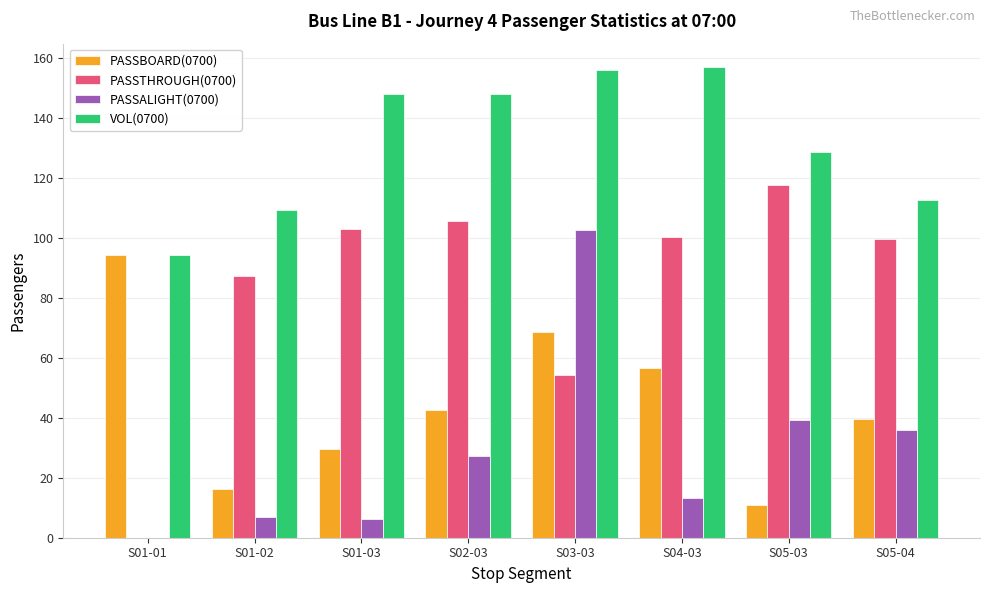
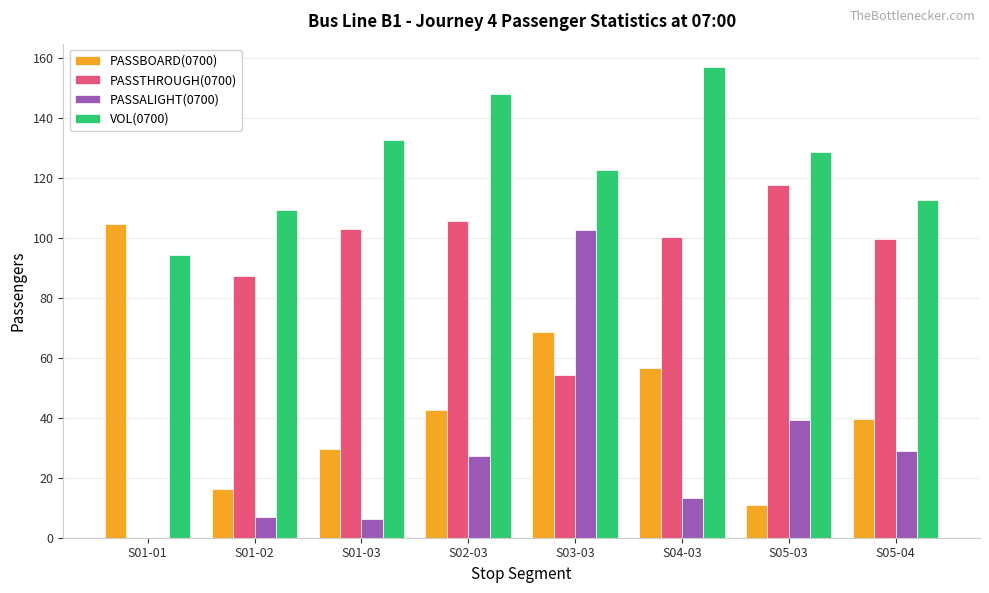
PASSBOARD(0700), S01-01: 94 -> 105
VOL(0700), S01-03: 148 -> 133
VOL(0700), S03-03: 156 -> 123
PASSALIGHT(0700), S05-04: 36 -> 29
